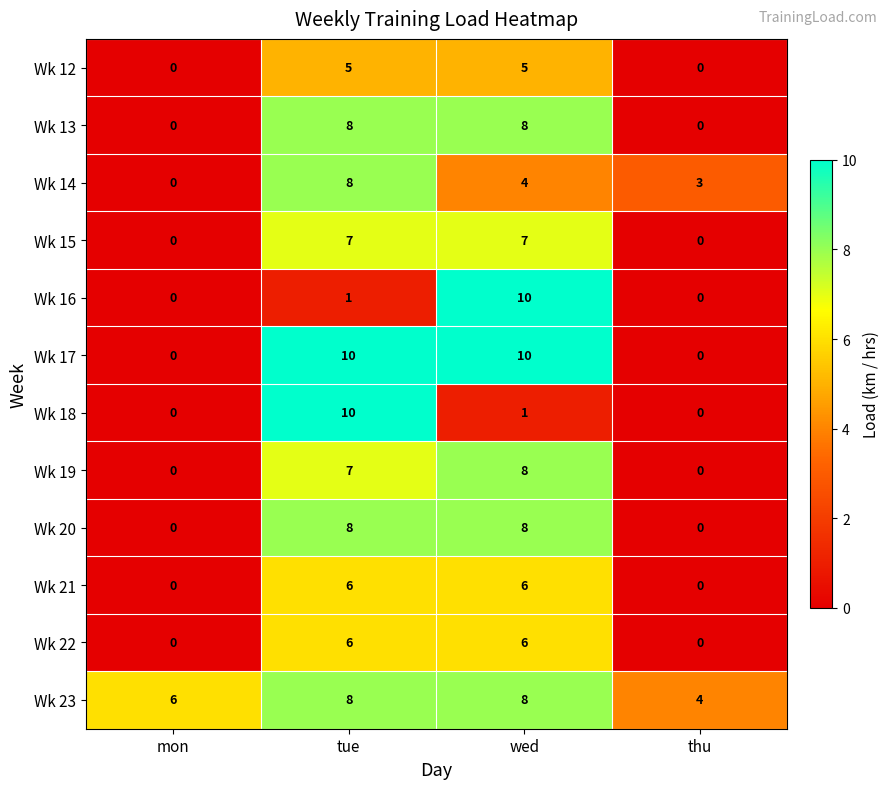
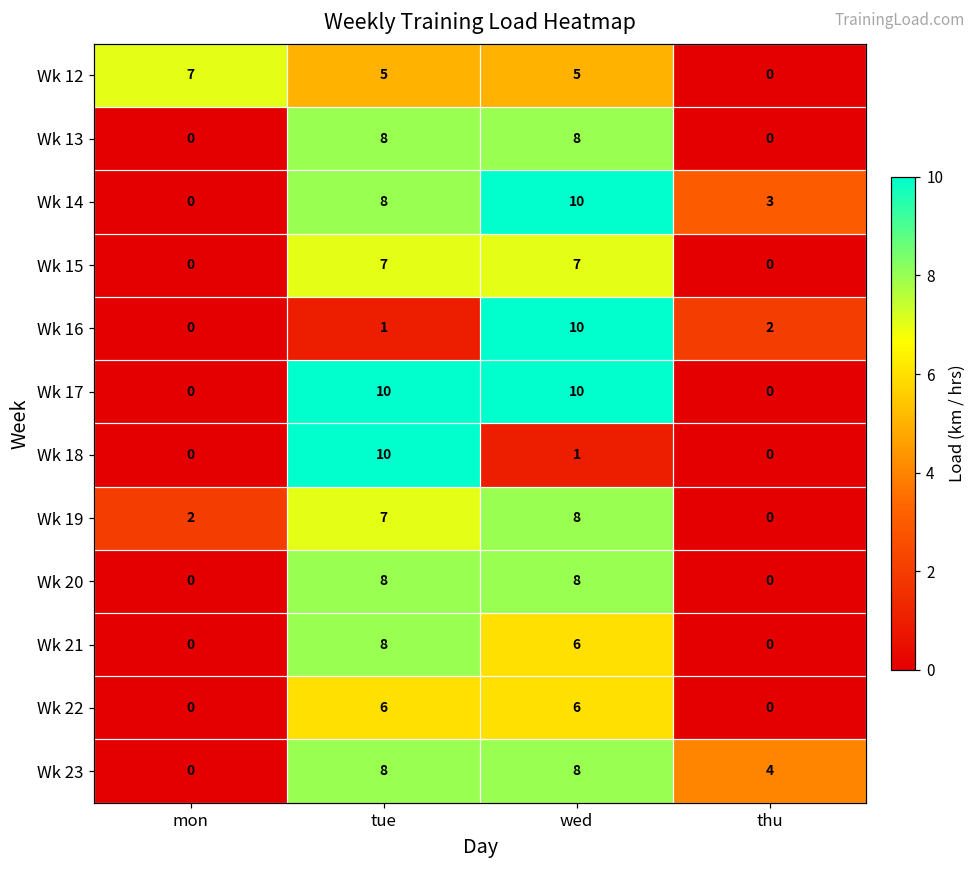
Wk 12, mon: 0 -> 7
Wk 14, wed: 4 -> 10
Wk 16, thu: 0 -> 2
Wk 19, mon: 0 -> 2
Wk 21, tue: 6 -> 8
Wk 23, mon: 6 -> 0
